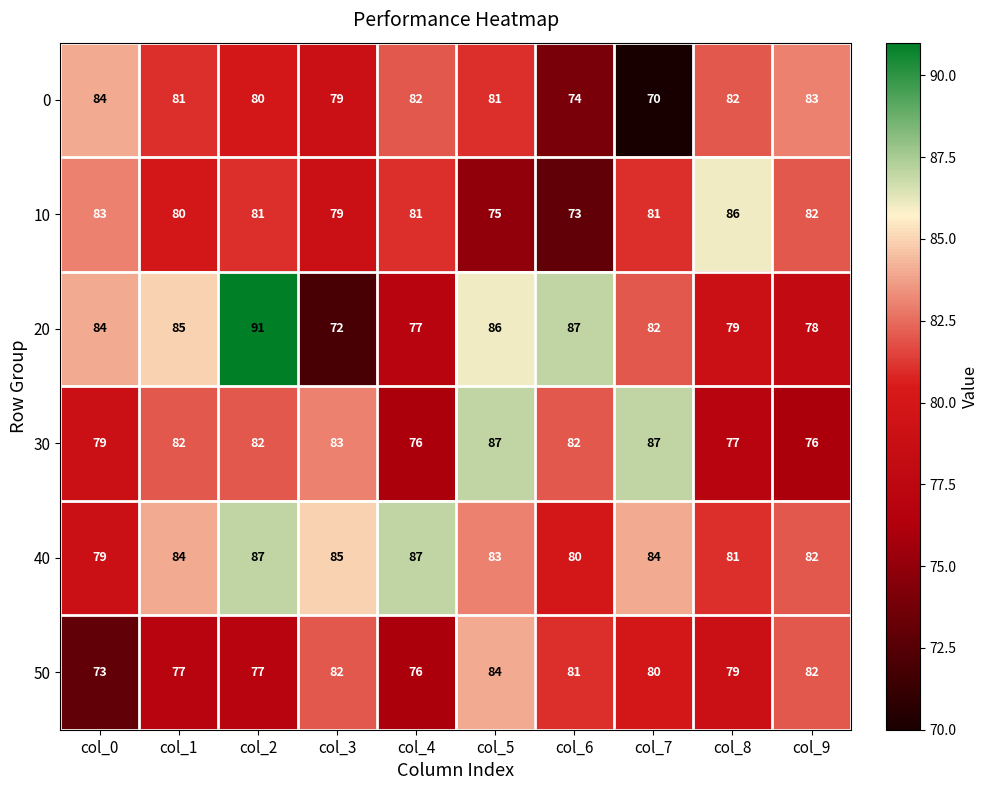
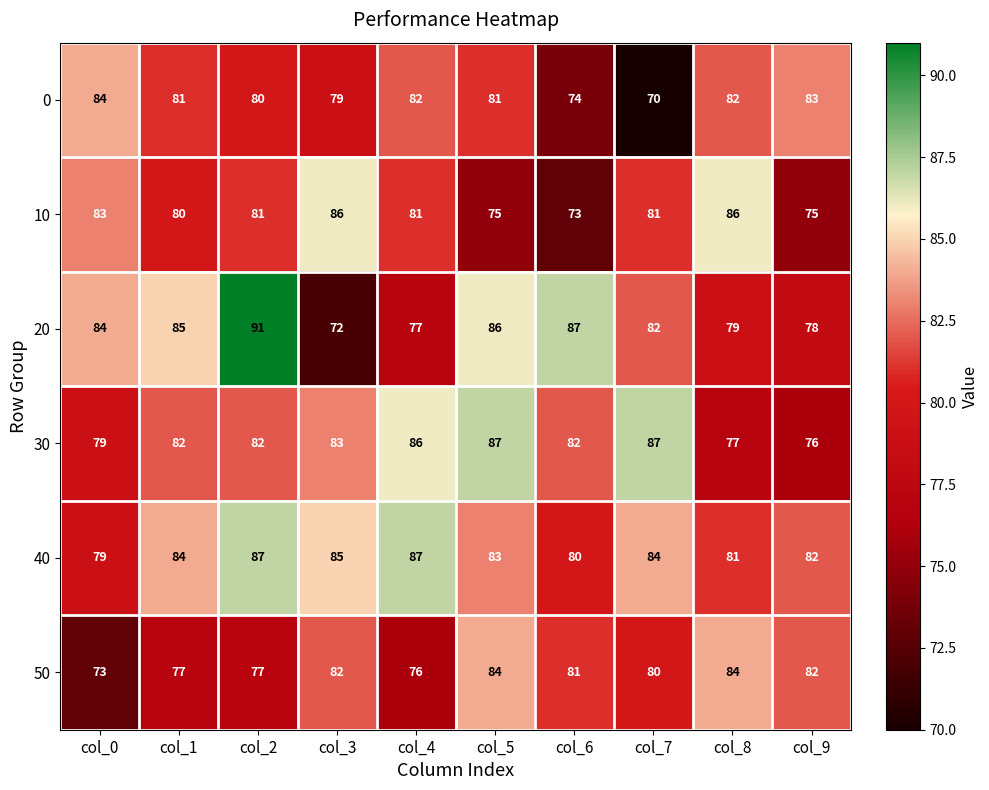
10, col_3: 79 -> 86
10, col_9: 82 -> 75
30, col_4: 76 -> 86
50, col_8: 79 -> 84
